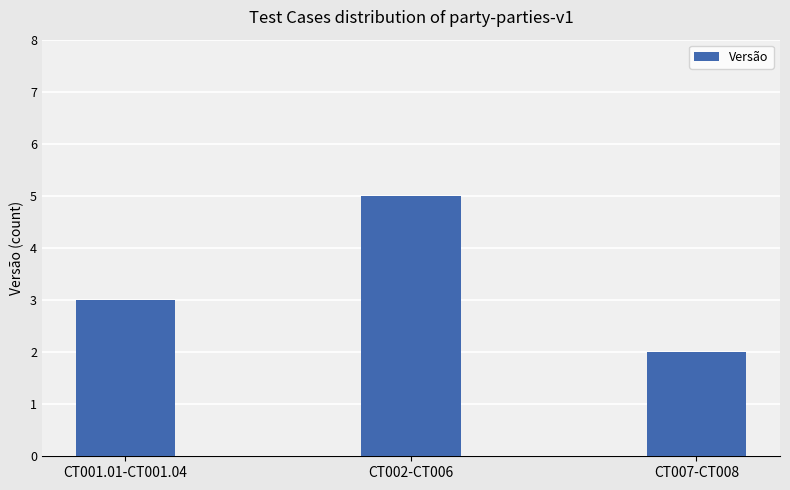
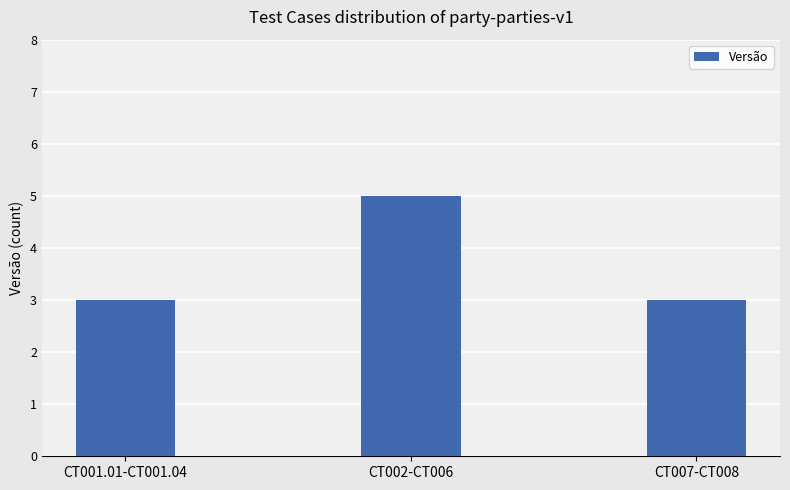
CT007-CT008: 2 -> 3
